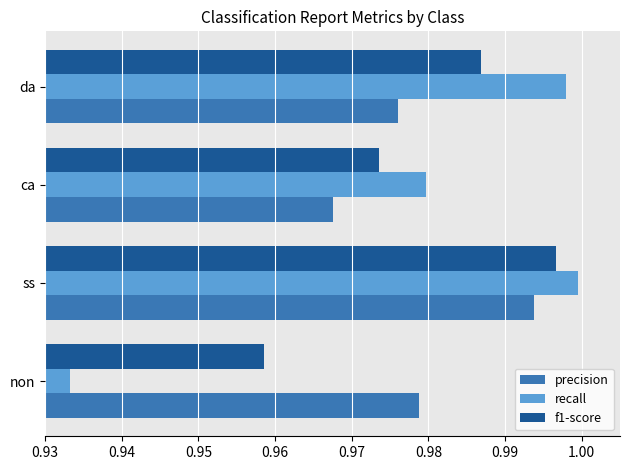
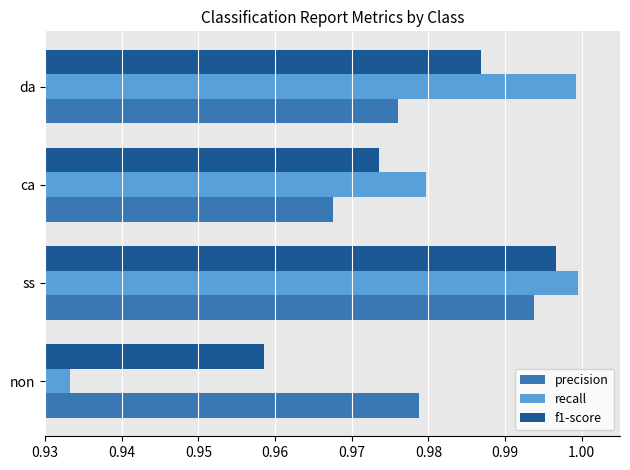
recall, da: 0.998 -> 0.999
